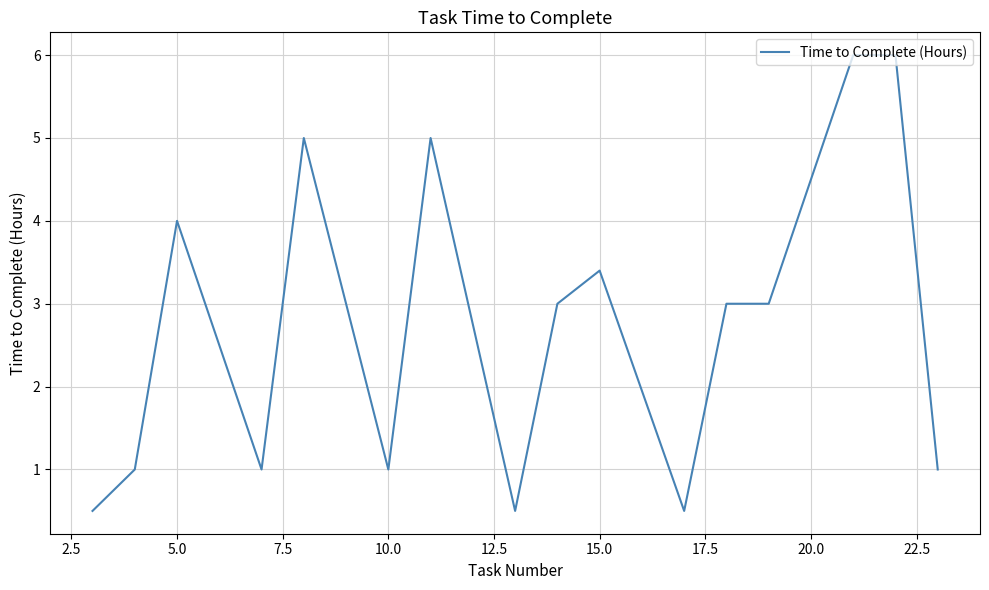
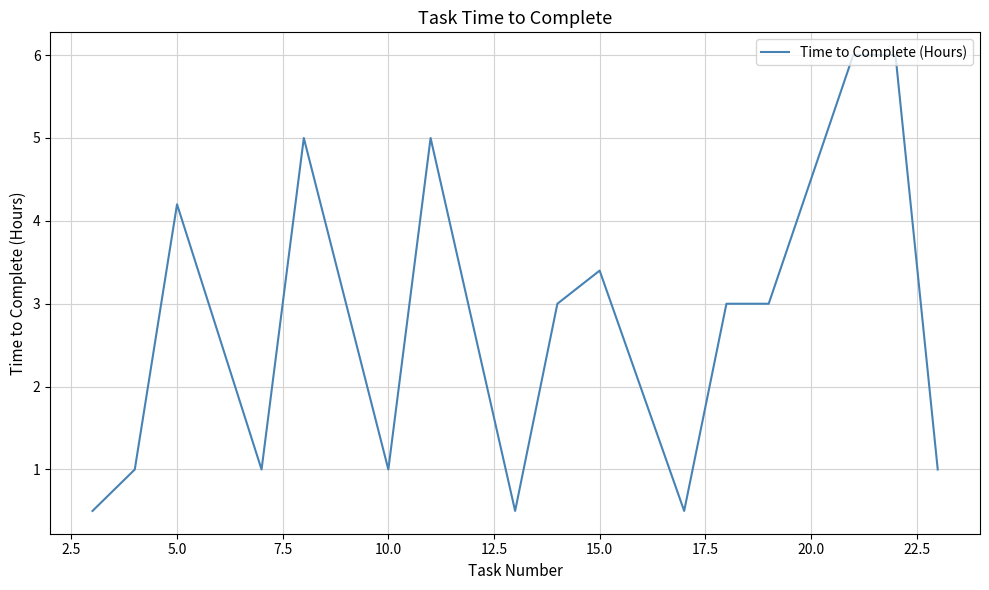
5.0: 4.0 -> 4.2
